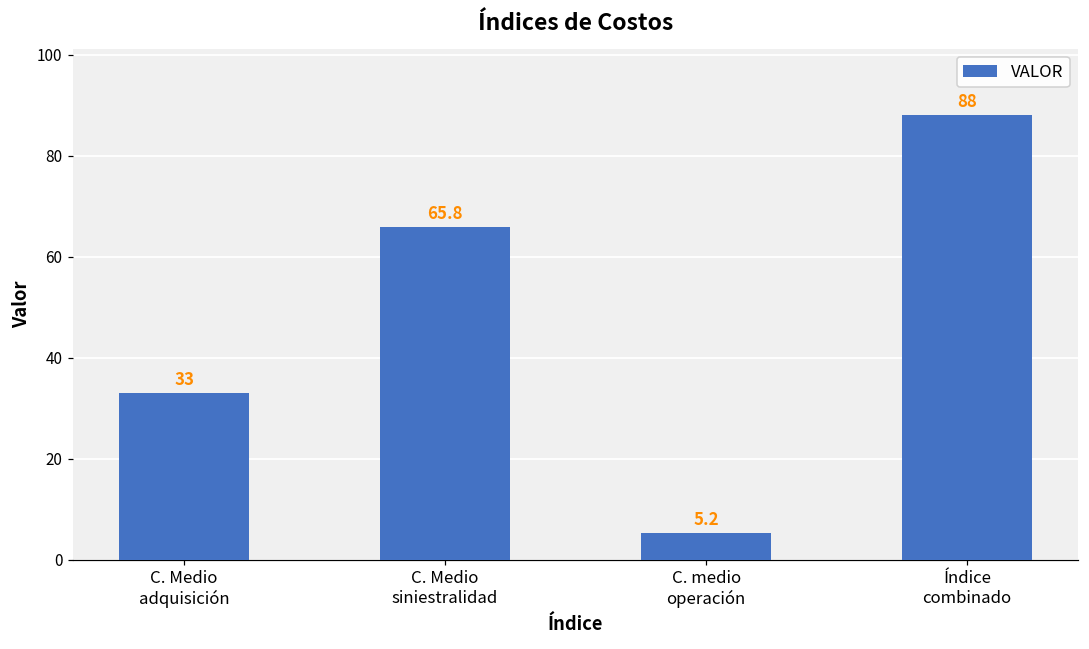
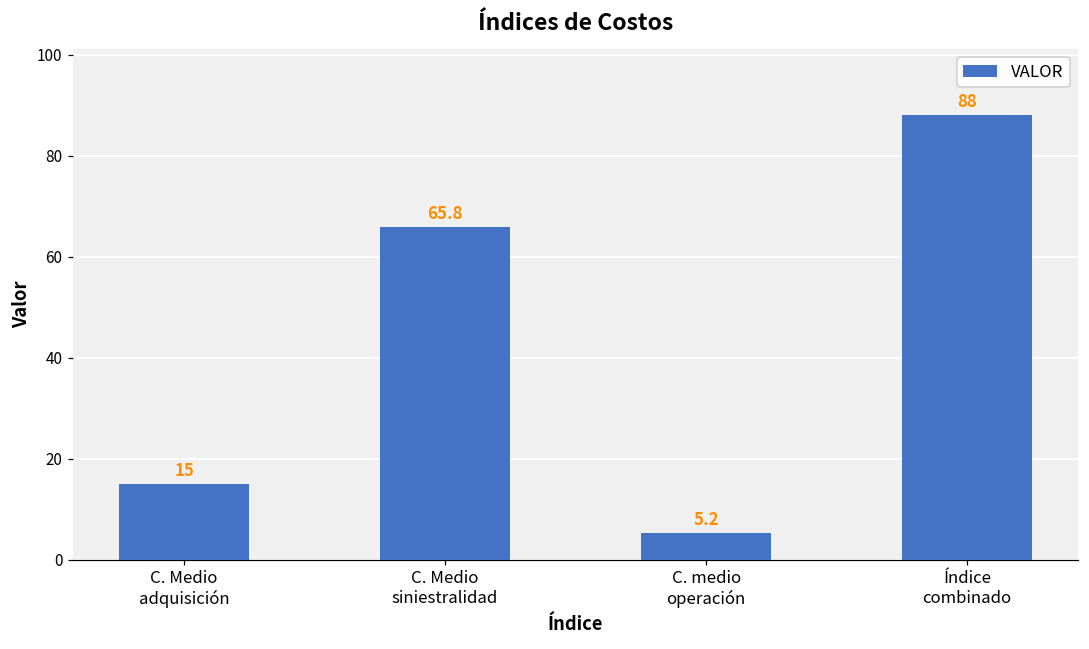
C. Medio adquisición: 33 -> 15
